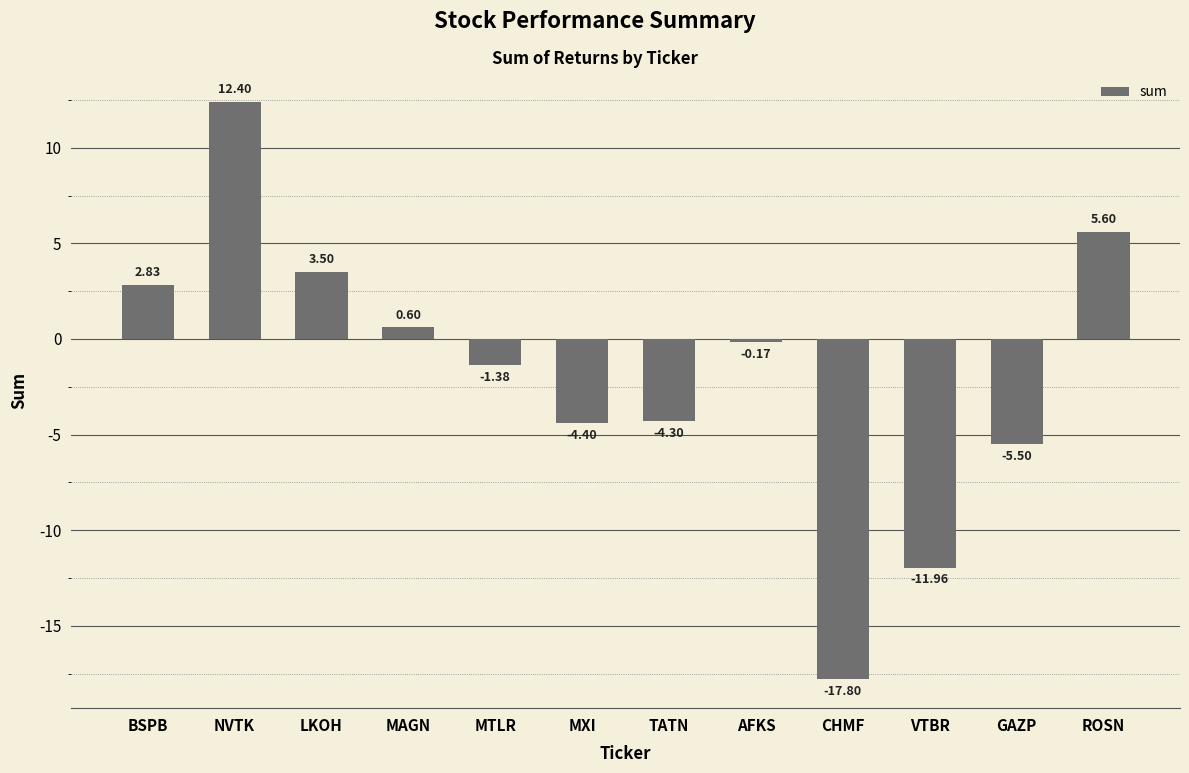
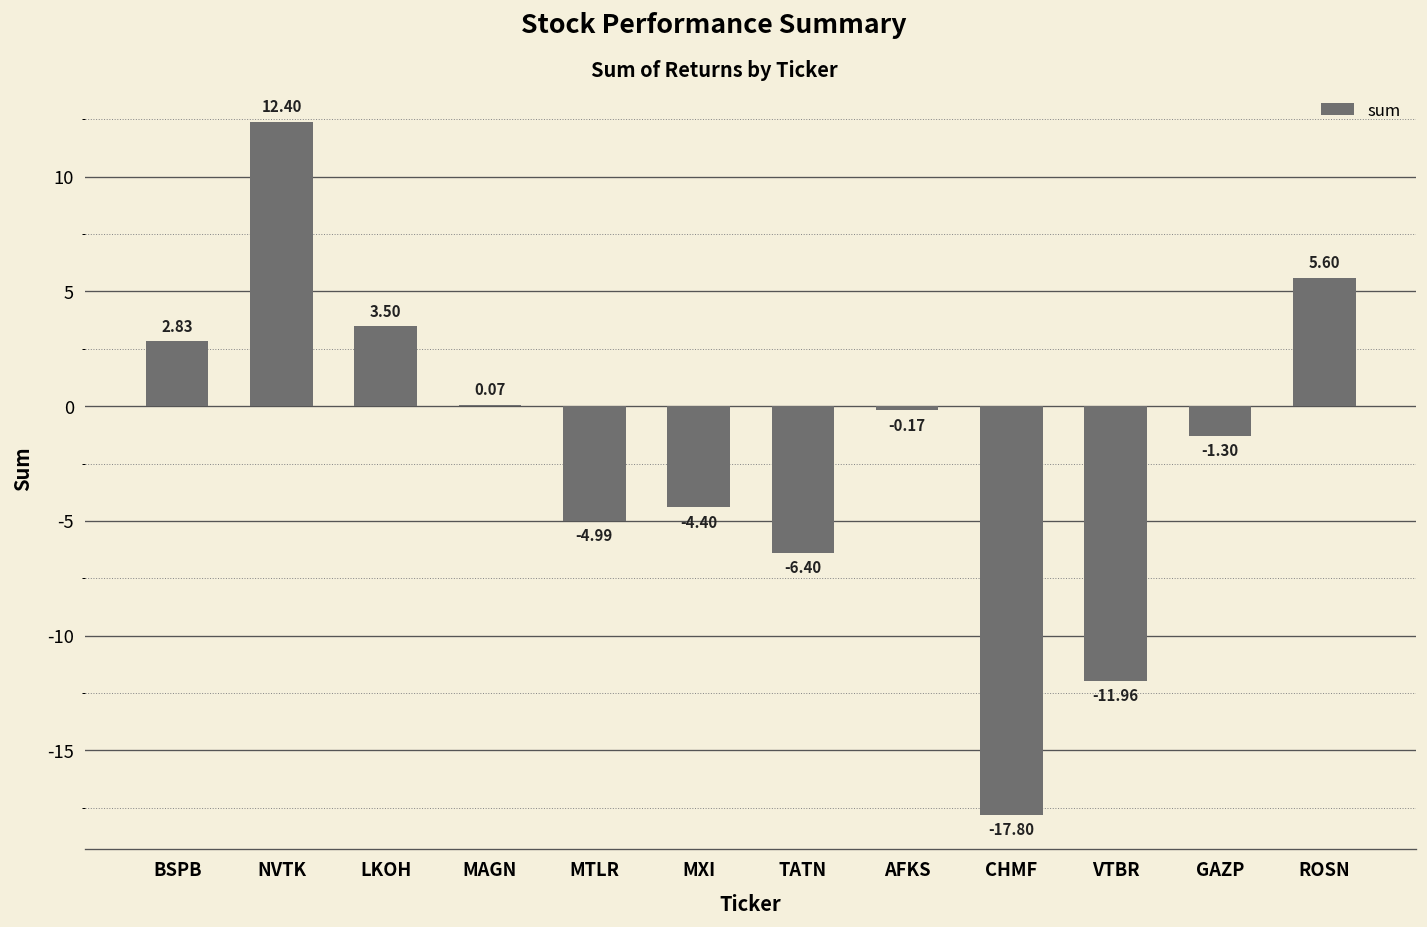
MAGN: 0.60 -> 0.07
MTLR: -1.38 -> -4.99
TATN: -4.30 -> -6.40
GAZP: -5.50 -> -1.30
